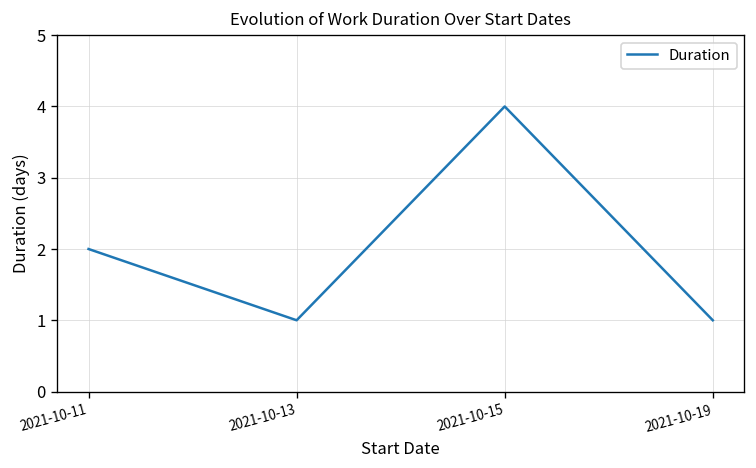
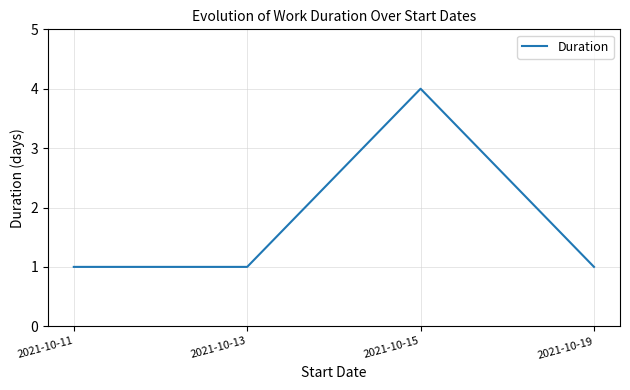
2021-10-11: 2 -> 1
